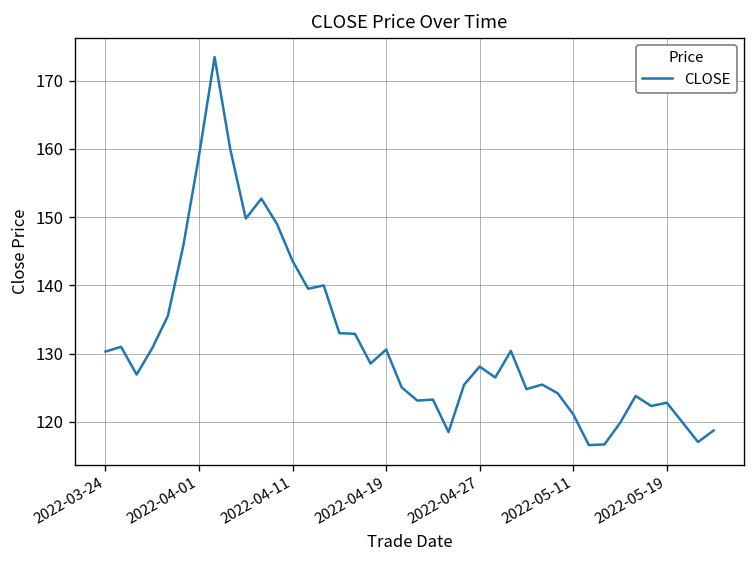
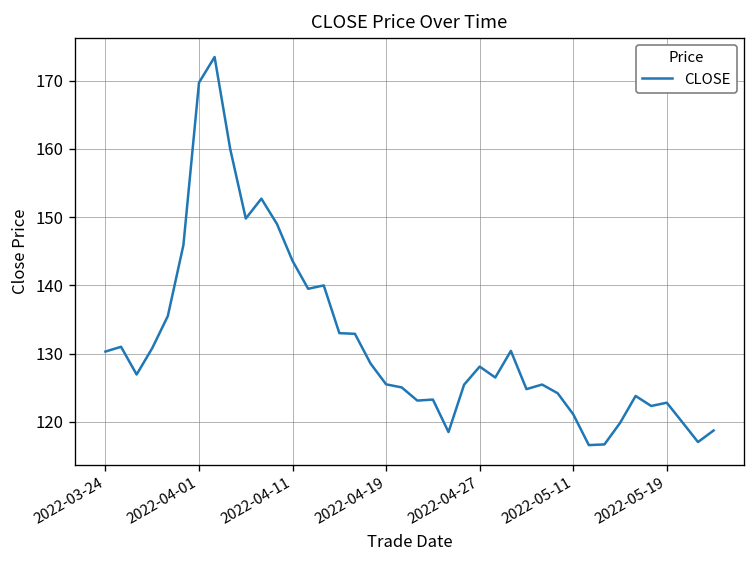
2022-04-01: 159 -> 170
2022-04-19: 131 -> 126
